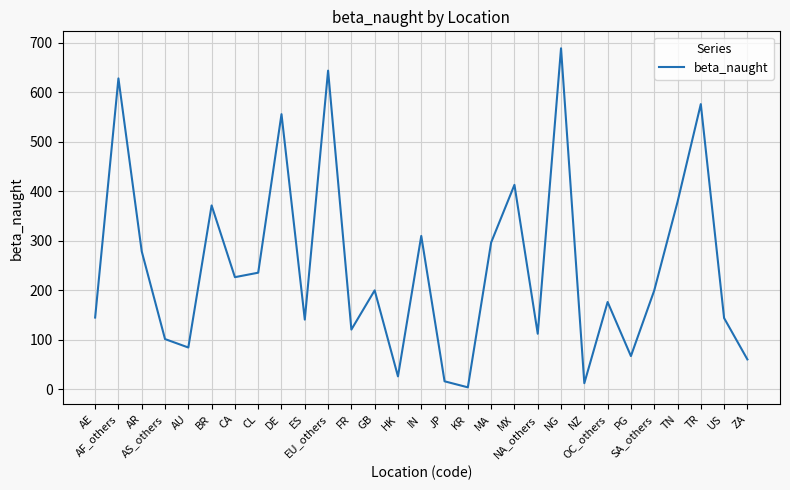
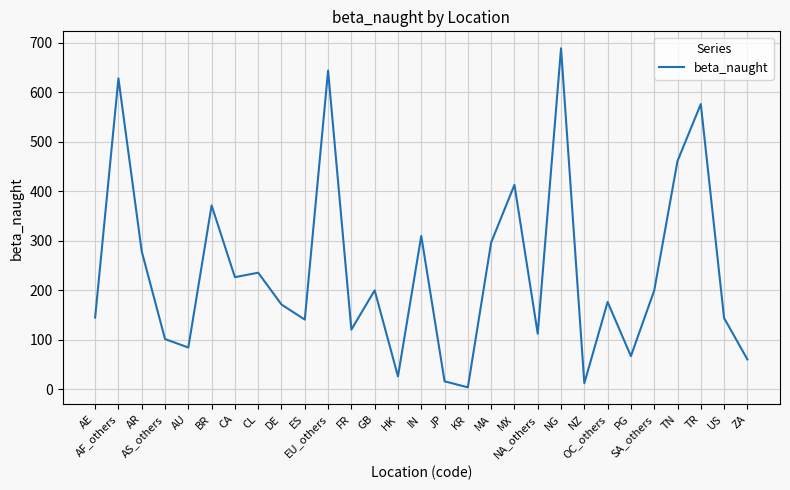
DE: 560 -> 170
TN: 380 -> 460
